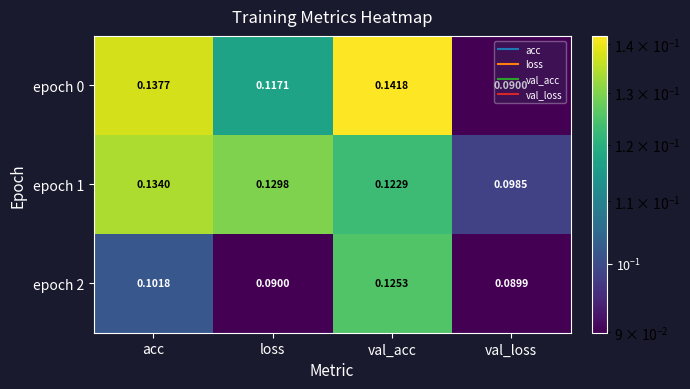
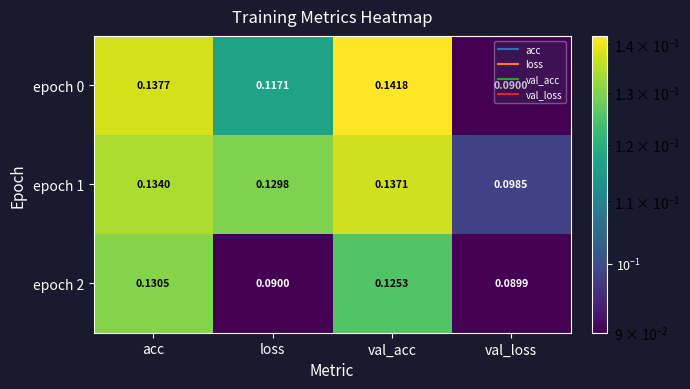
epoch 1, val_acc: 0.1229 -> 0.1371
epoch 2, acc: 0.1018 -> 0.1305
